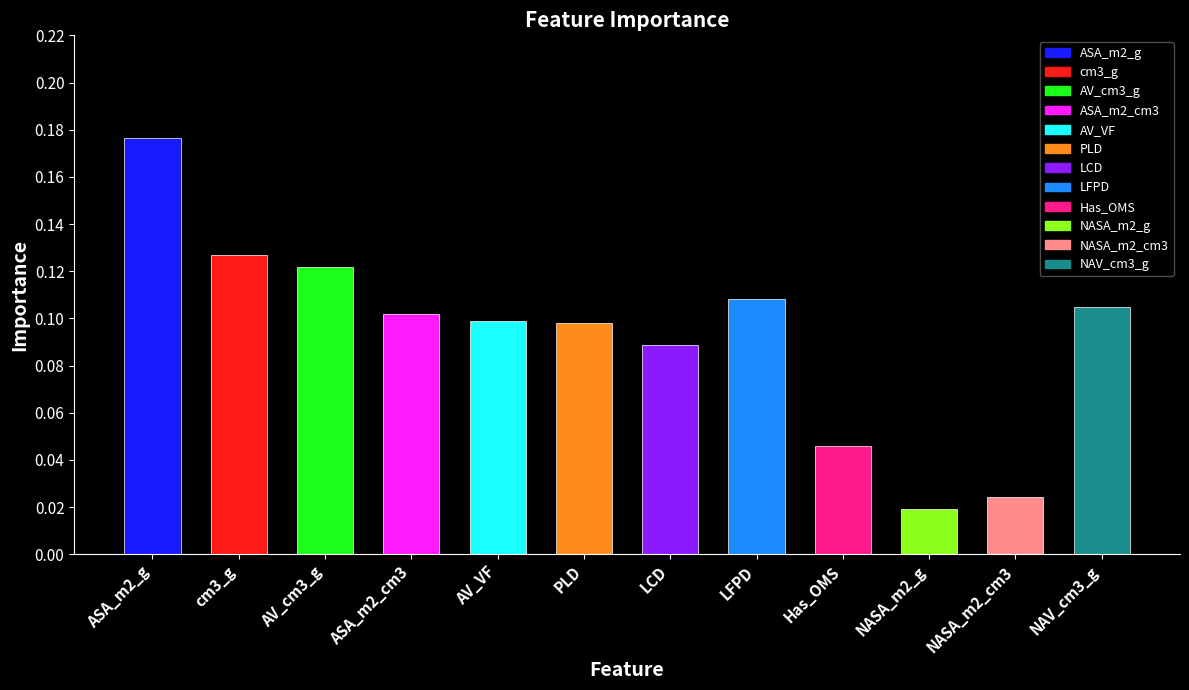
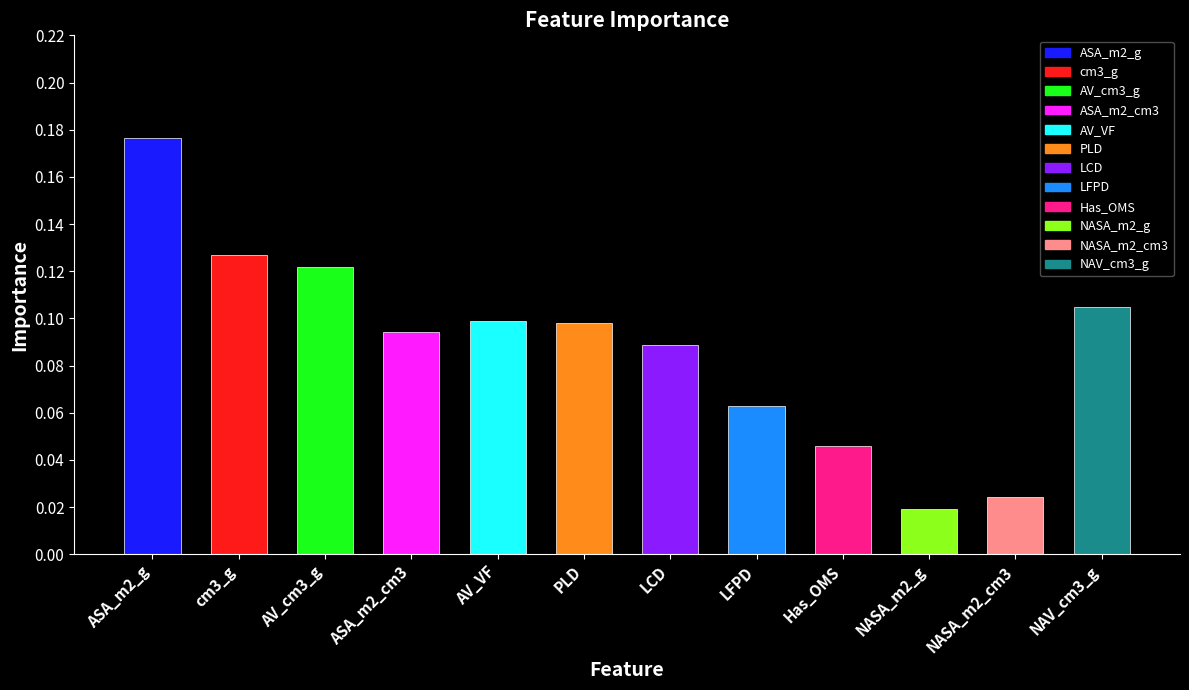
ASA_m2_cm3: 0.102 -> 0.094
LFPD: 0.108 -> 0.063
